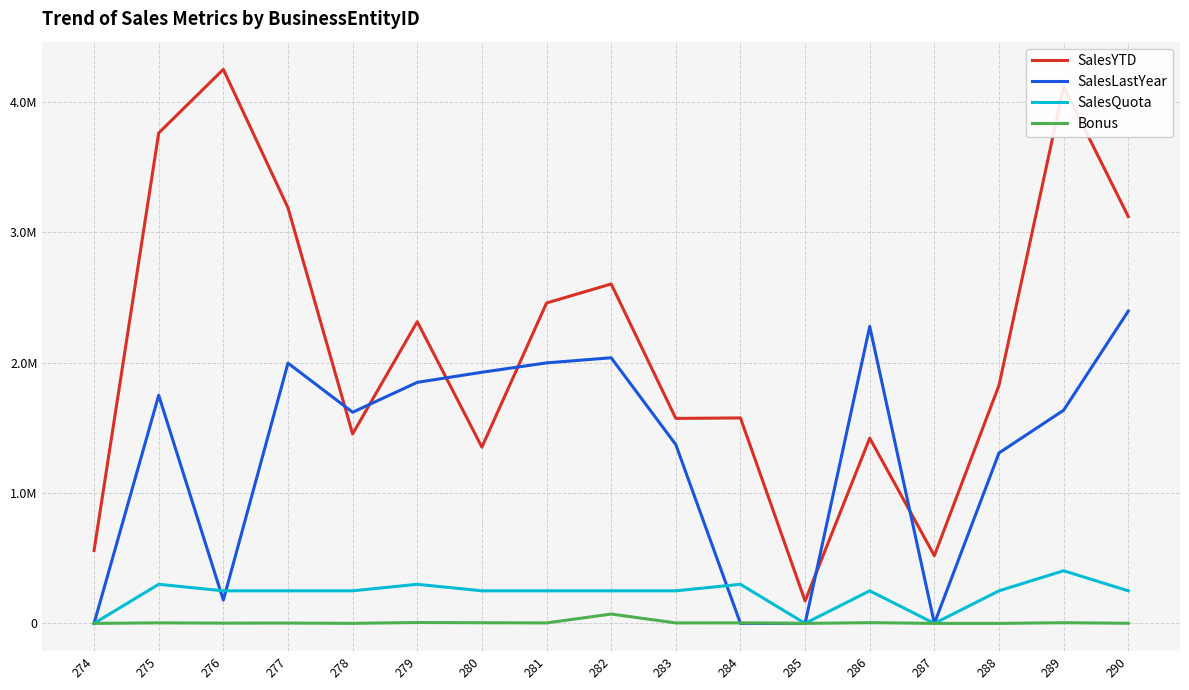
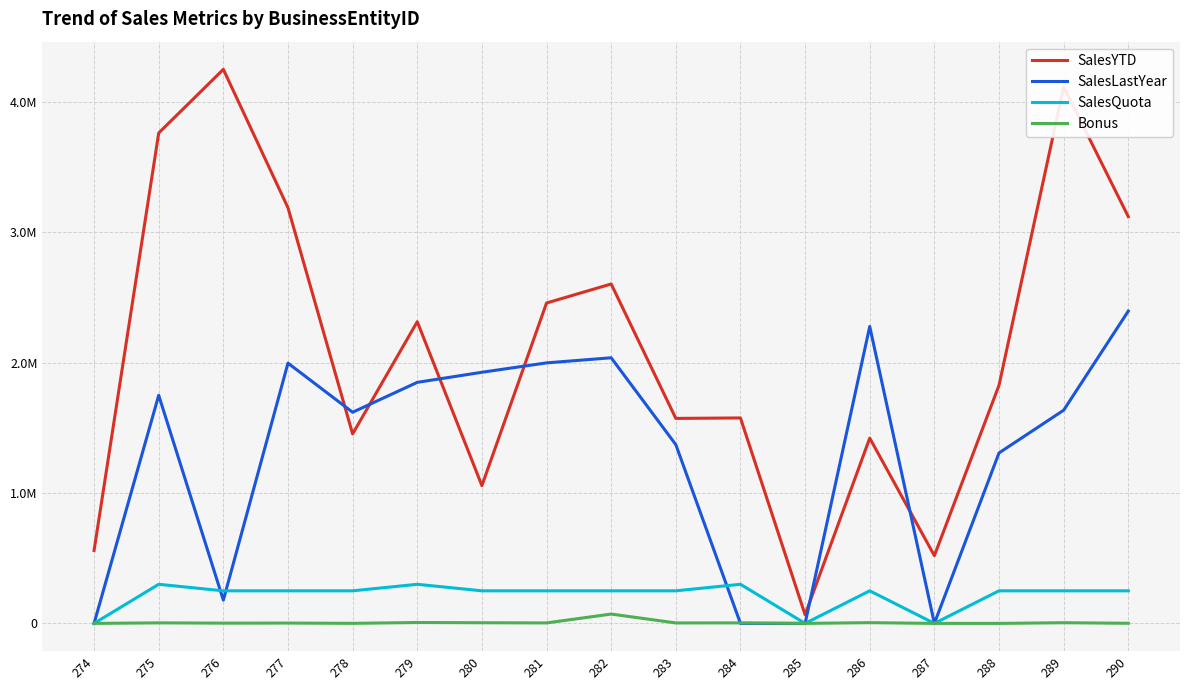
SalesYTD, 280: 1350000 -> 1060000
SalesYTD, 285: 170000 -> 70000
SalesQuota, 289: 400000 -> 250000
